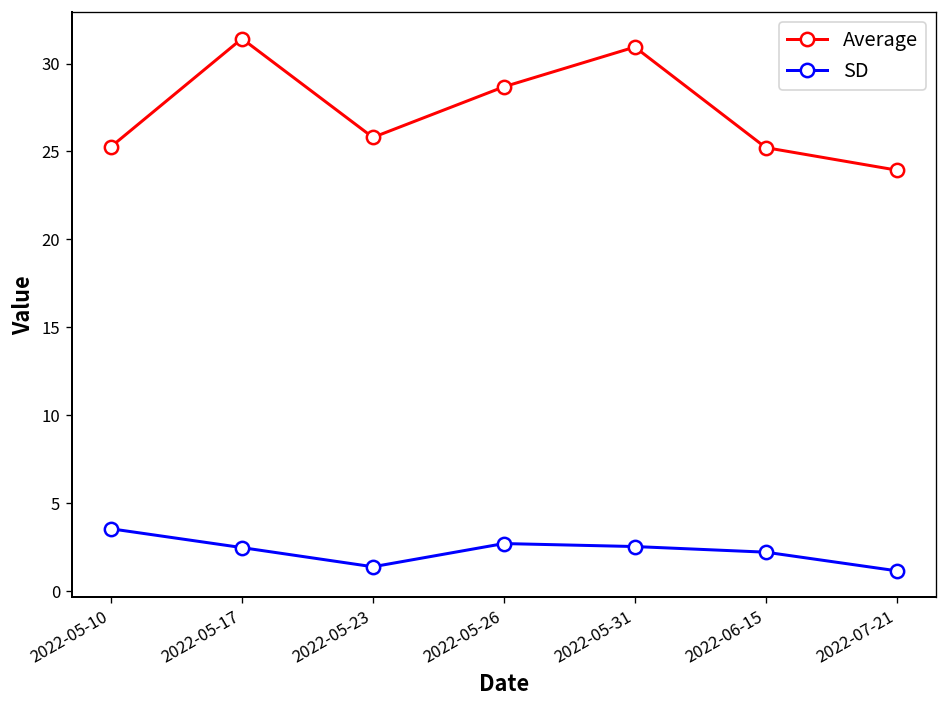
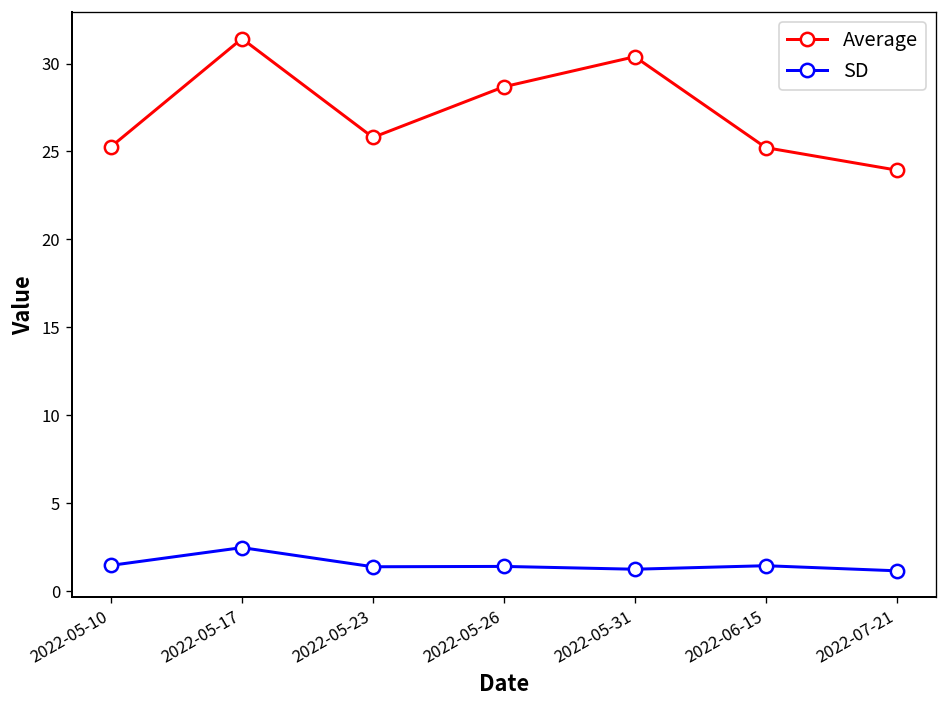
SD, 2022-05-10: 3.5 -> 1.5
SD, 2022-05-26: 2.7 -> 1.4
Average, 2022-05-31: 30.9 -> 30.4
SD, 2022-05-31: 2.5 -> 1.2
SD, 2022-06-15: 2.2 -> 1.4
